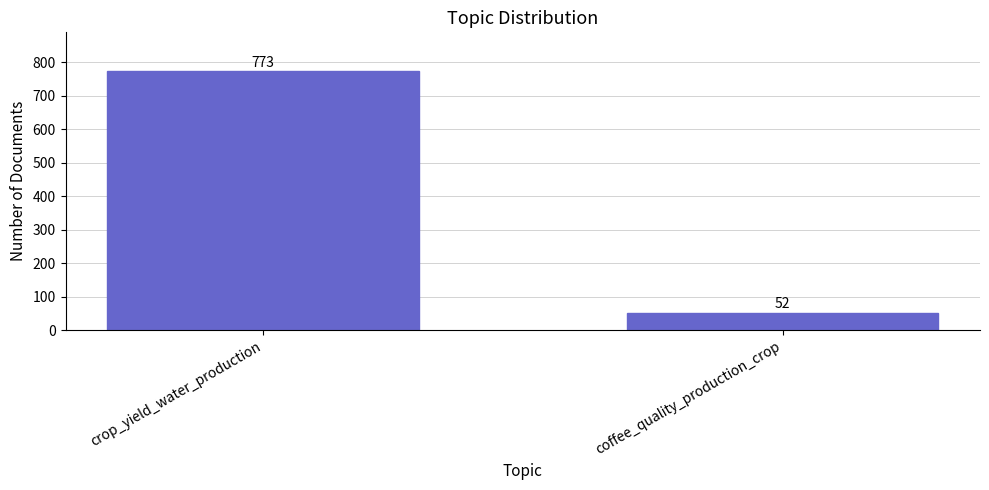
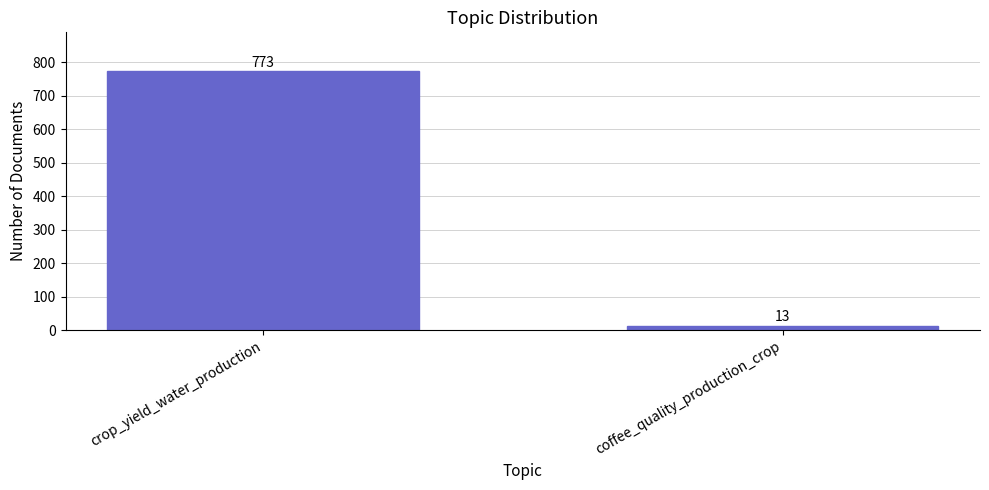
coffee_quality_production_crop: 52 -> 13
